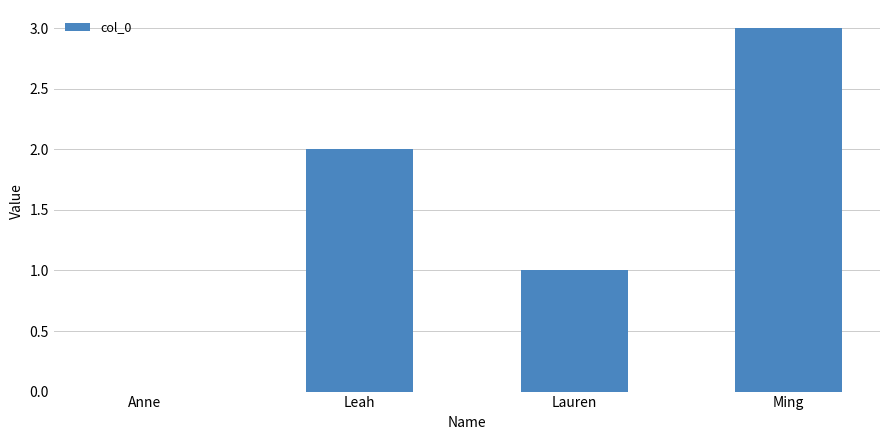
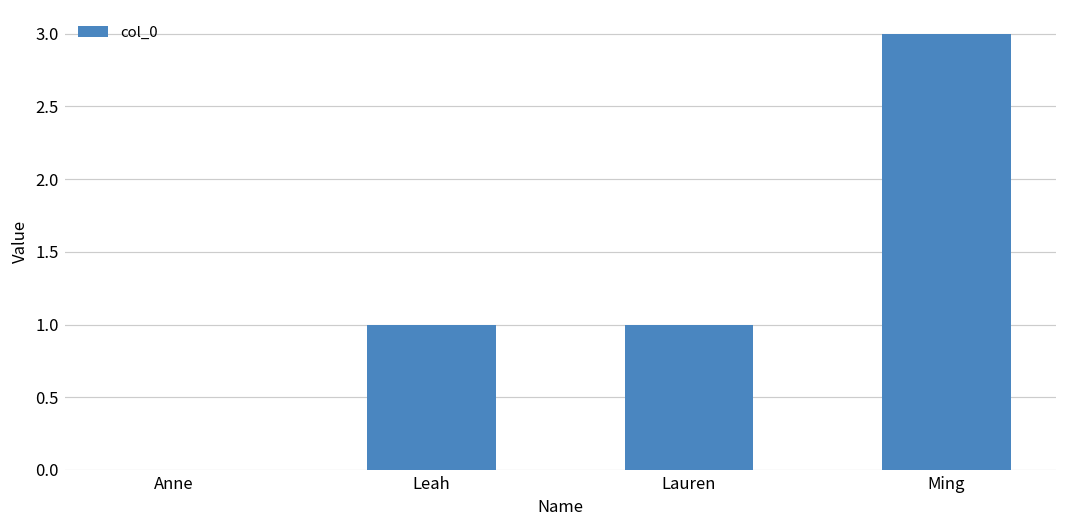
Leah: 2 -> 1
